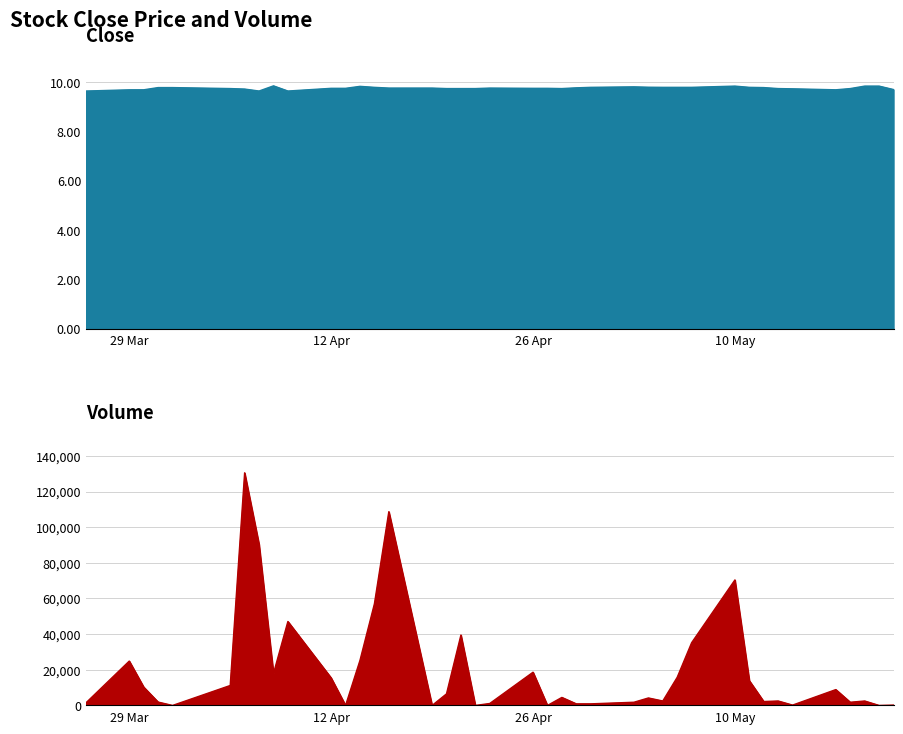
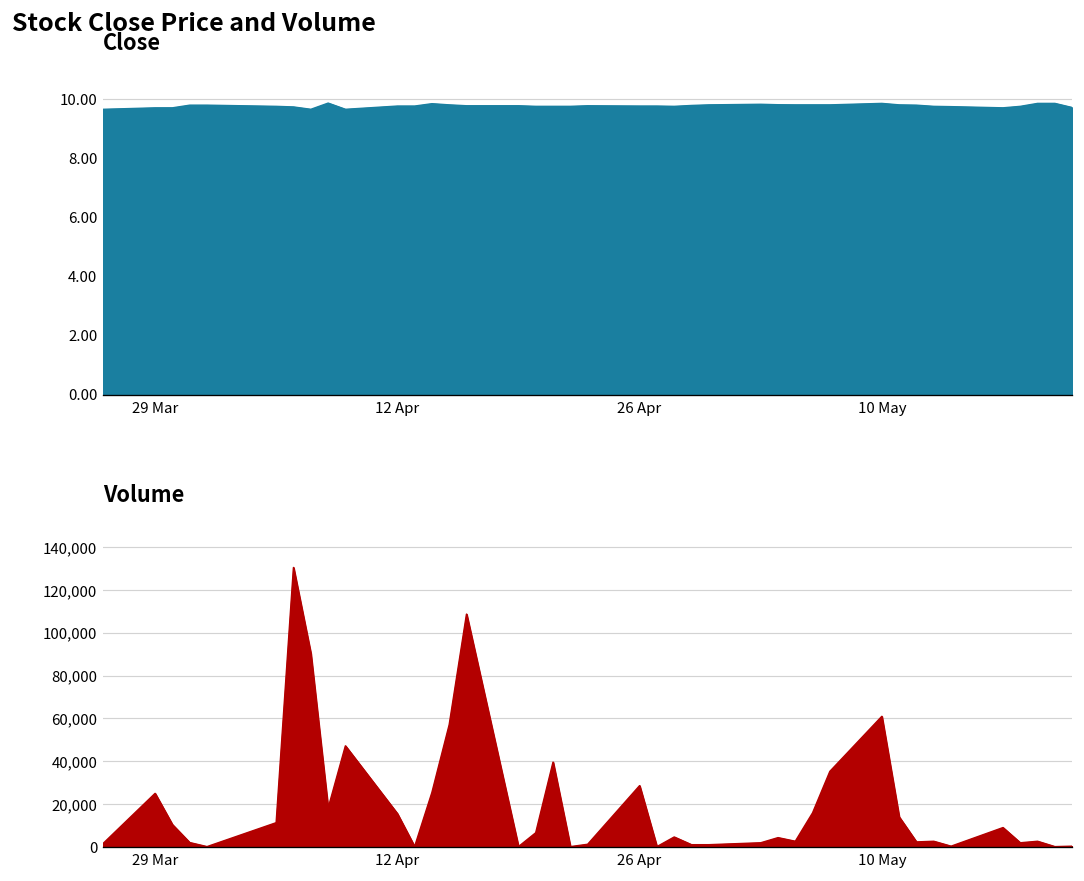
Volume, 26 Apr: 19,000 -> 29,000
Volume, 10 May: 70,000 -> 61,000
